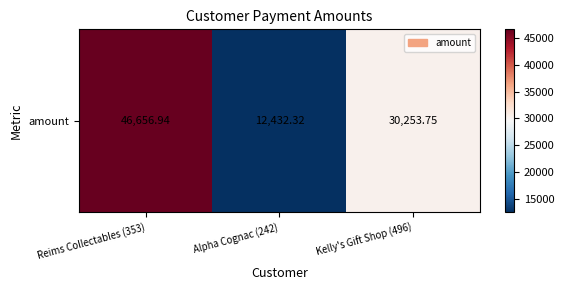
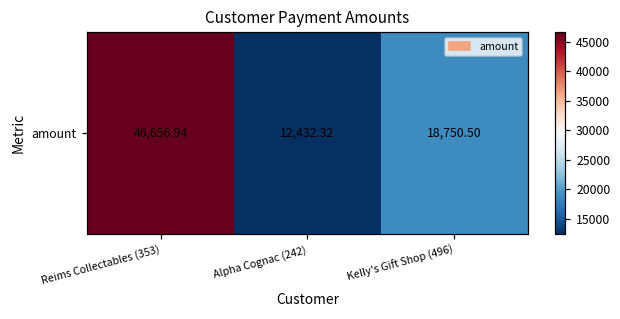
amount, Kelly's Gift Shop (496): 30,253.75 -> 18,750.50
